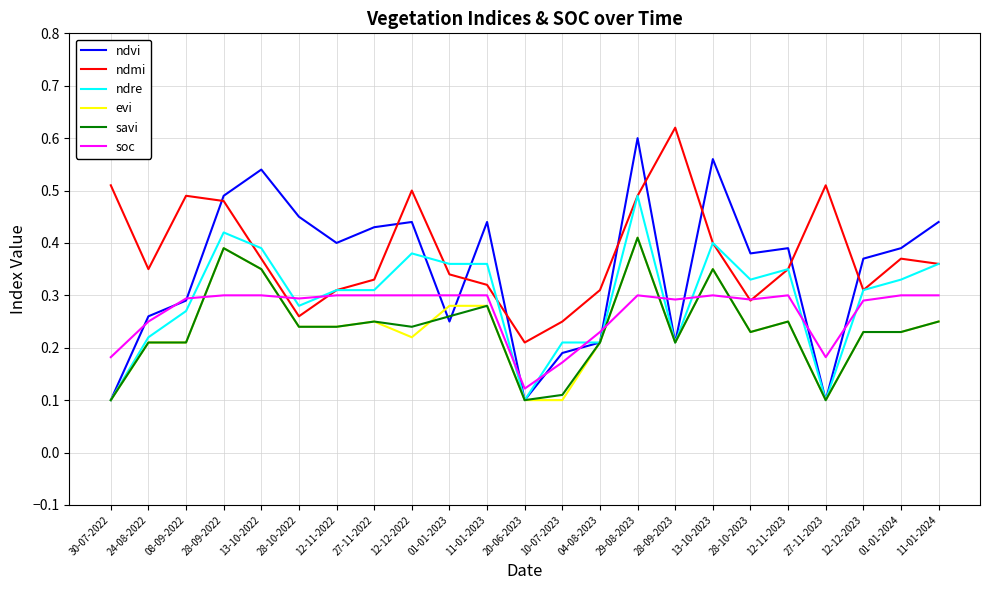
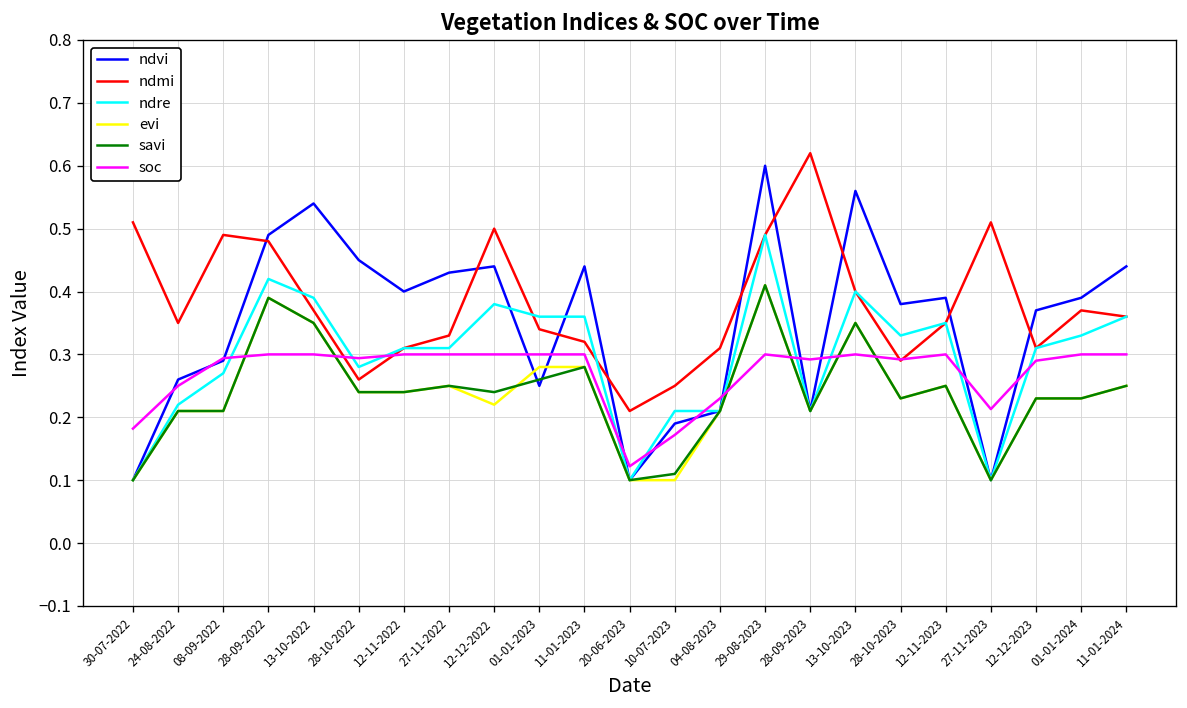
soc, 27-11-2023: 0.18 -> 0.21
